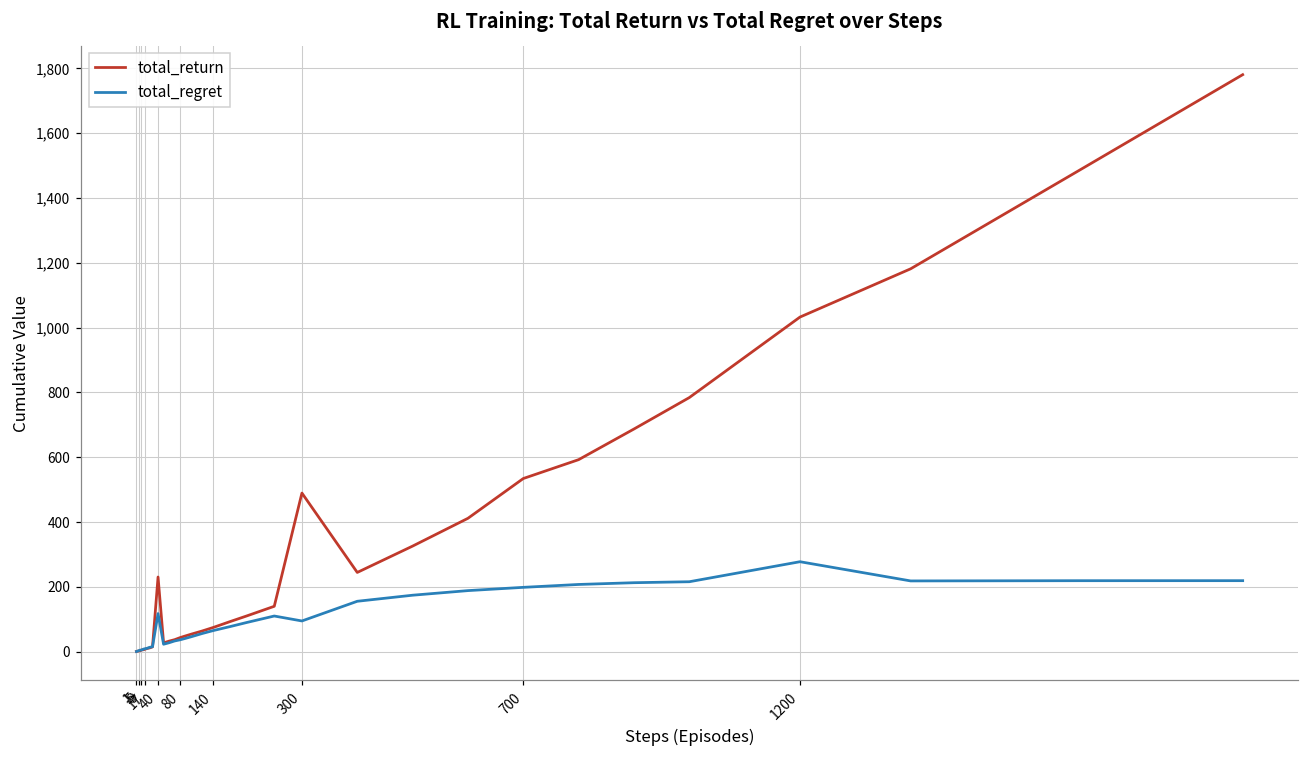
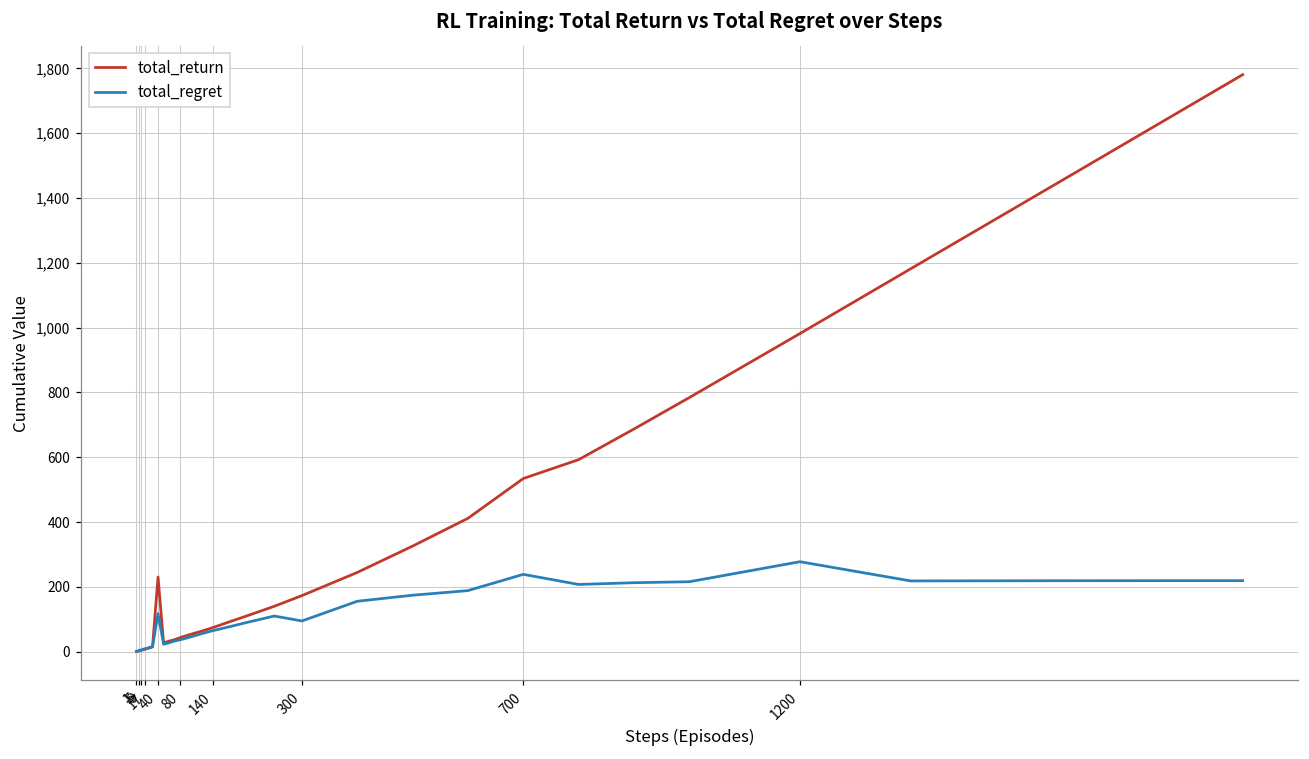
total_return, 300: 490 -> 170
total_regret, 700: 200 -> 240
total_return, 1200: 1,030 -> 980
